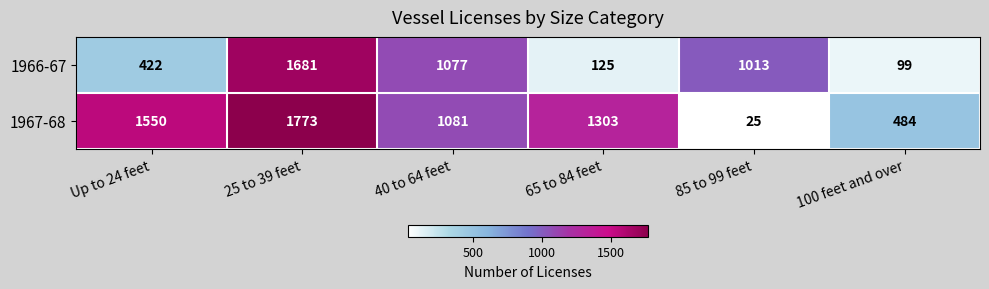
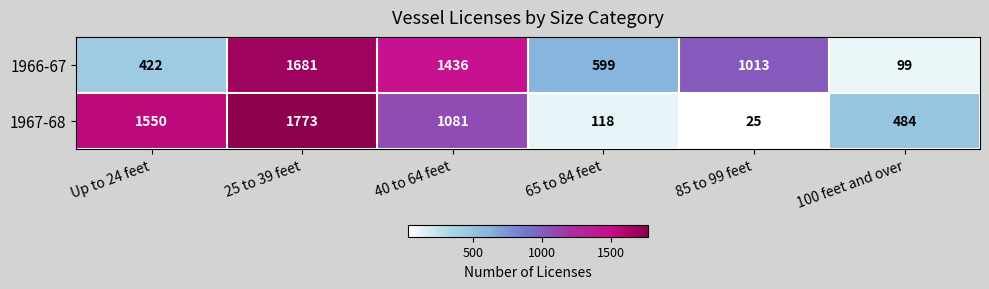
1966-67, 40 to 64 feet: 1077 -> 1436
1966-67, 65 to 84 feet: 125 -> 599
1967-68, 65 to 84 feet: 1303 -> 118
